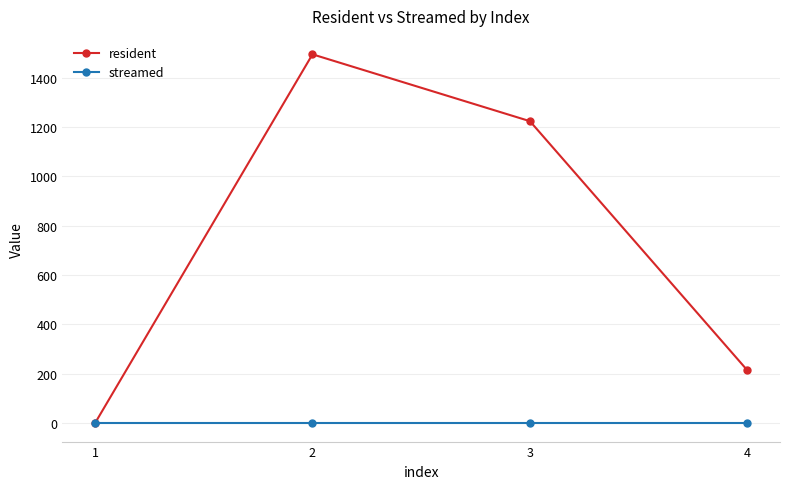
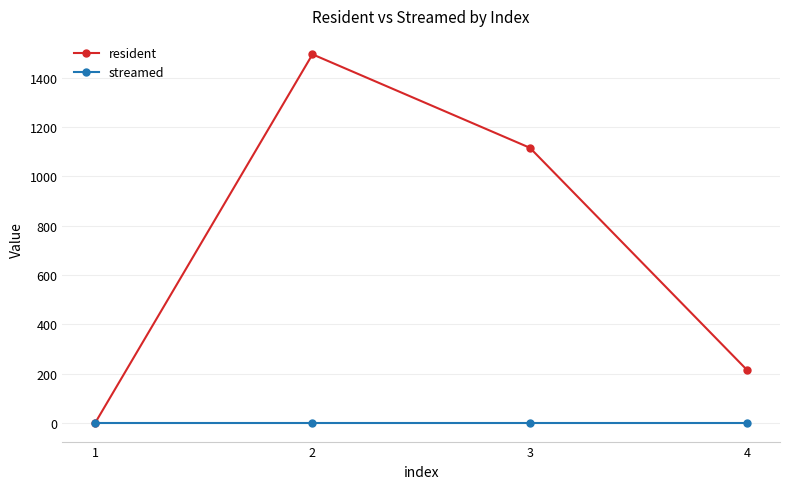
resident, 3: 1220 -> 1120
